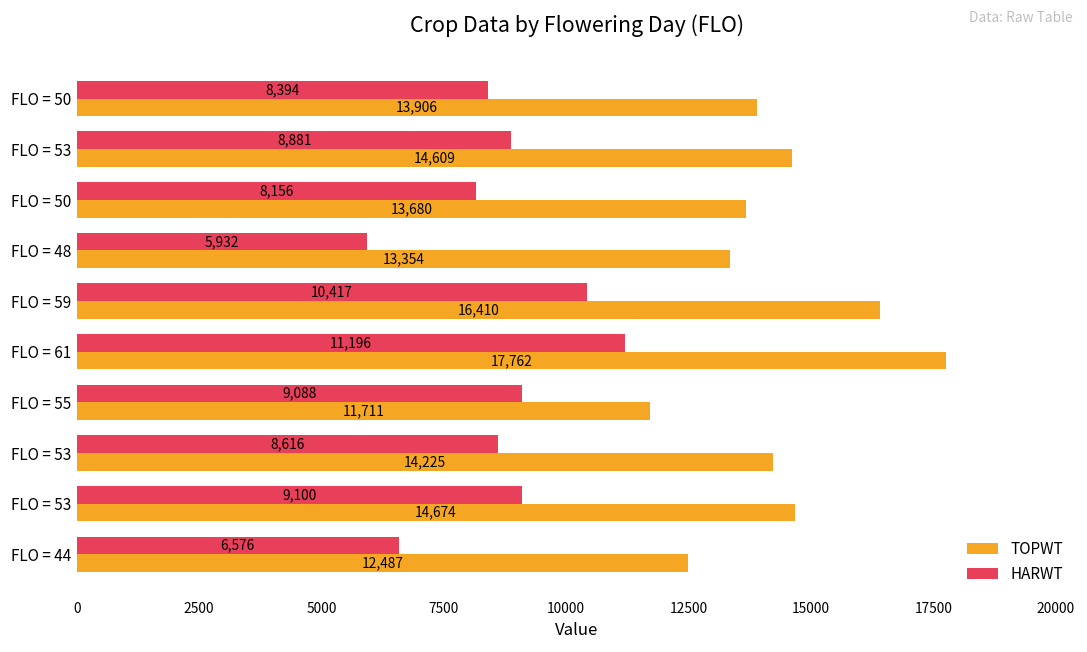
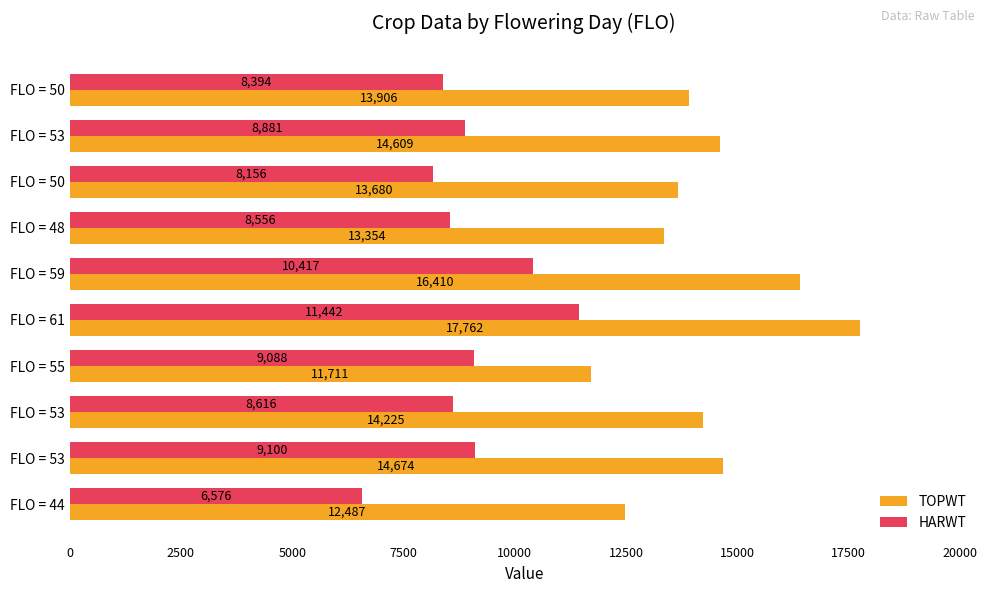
HARWT, FLO = 48: 5,932 -> 8,556
HARWT, FLO = 61: 11,196 -> 11,442
